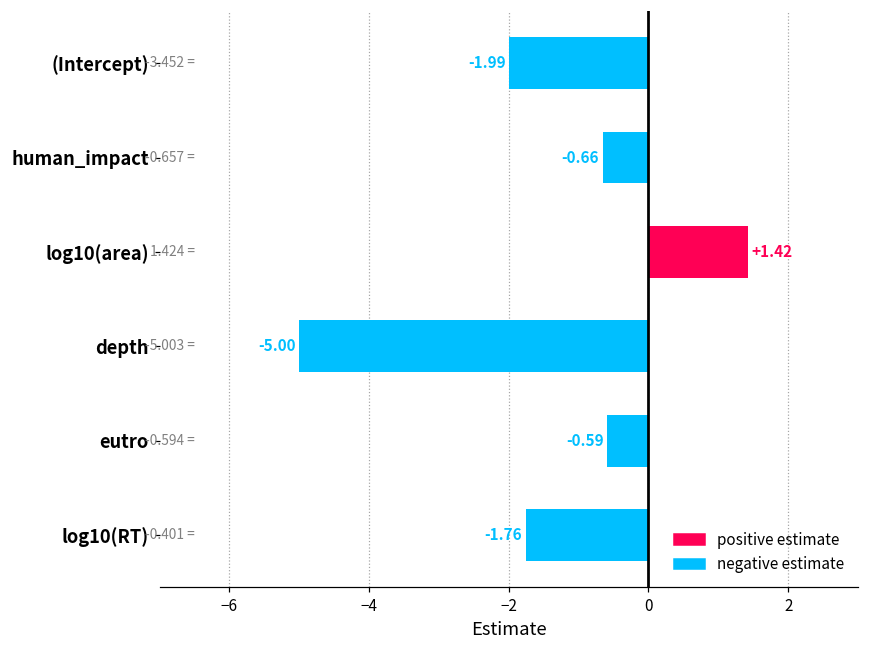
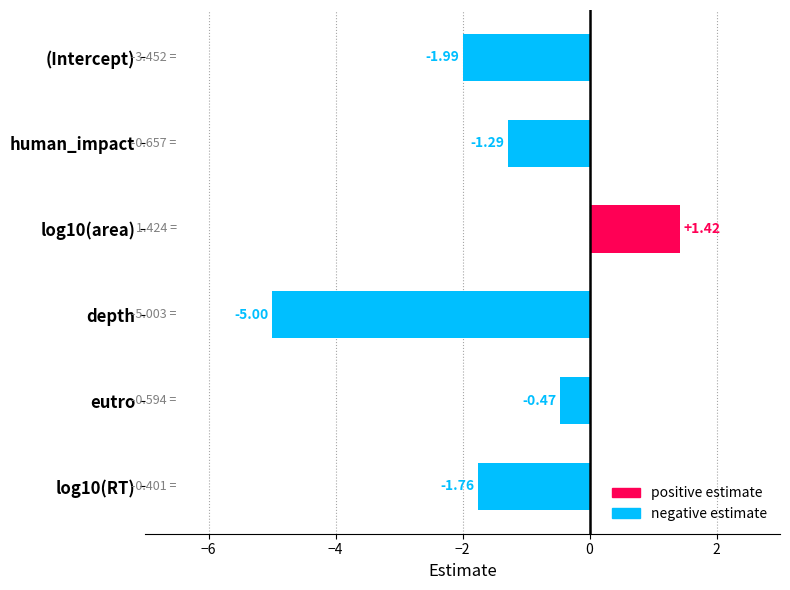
human_impact: -0.66 -> -1.29
eutro: -0.59 -> -0.47
